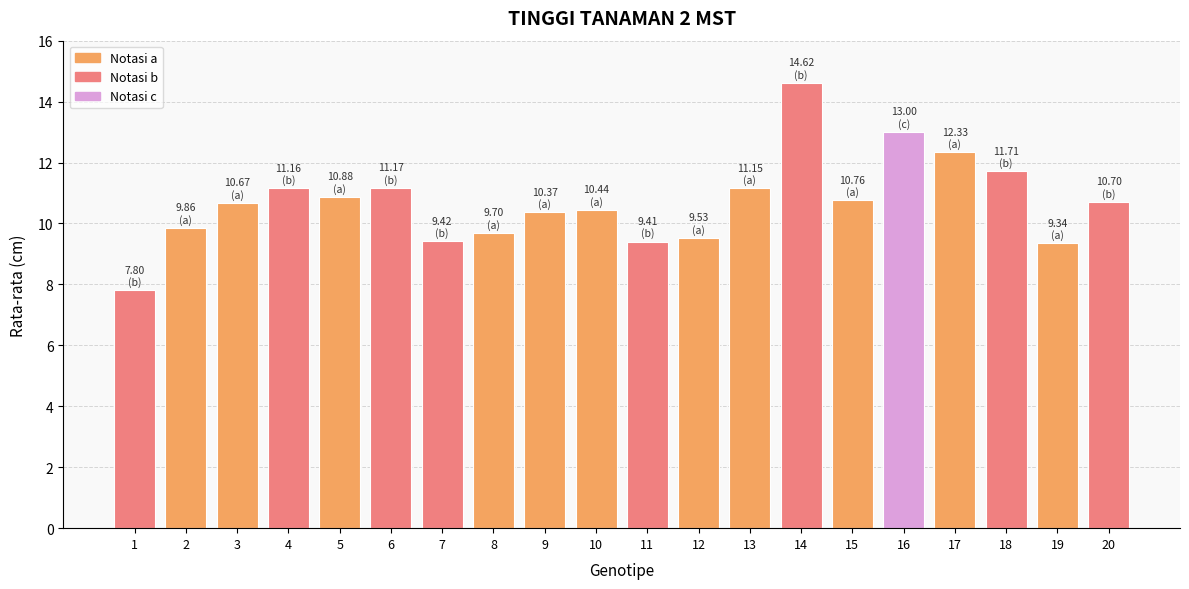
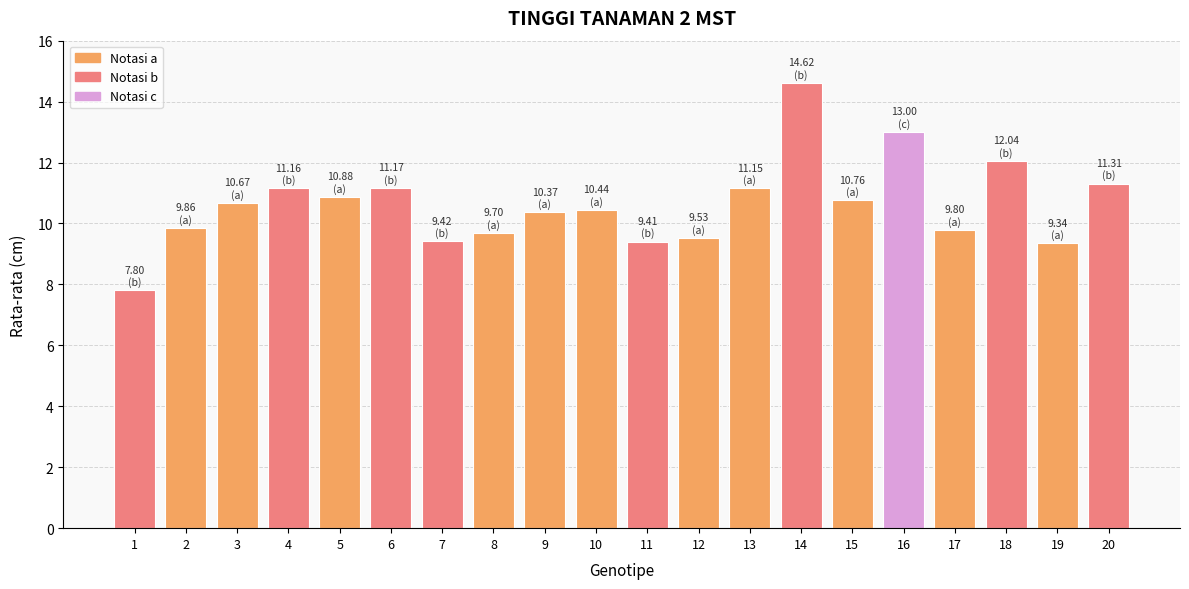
17: 12.33 -> 9.80
18: 11.71 -> 12.04
20: 10.70 -> 11.31
